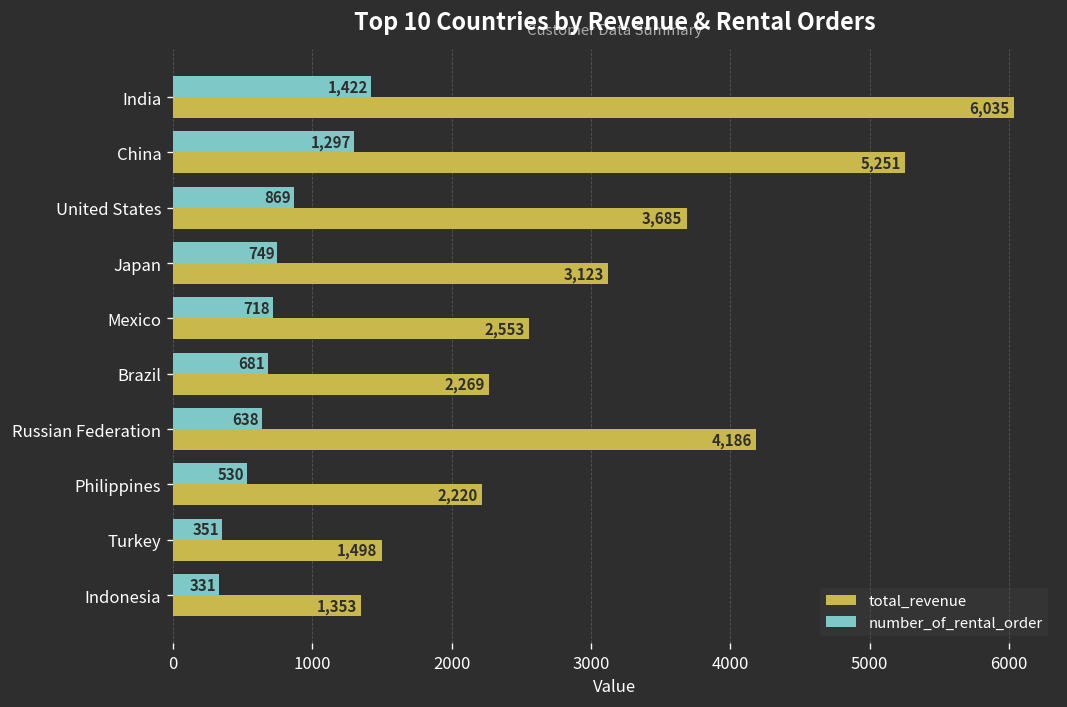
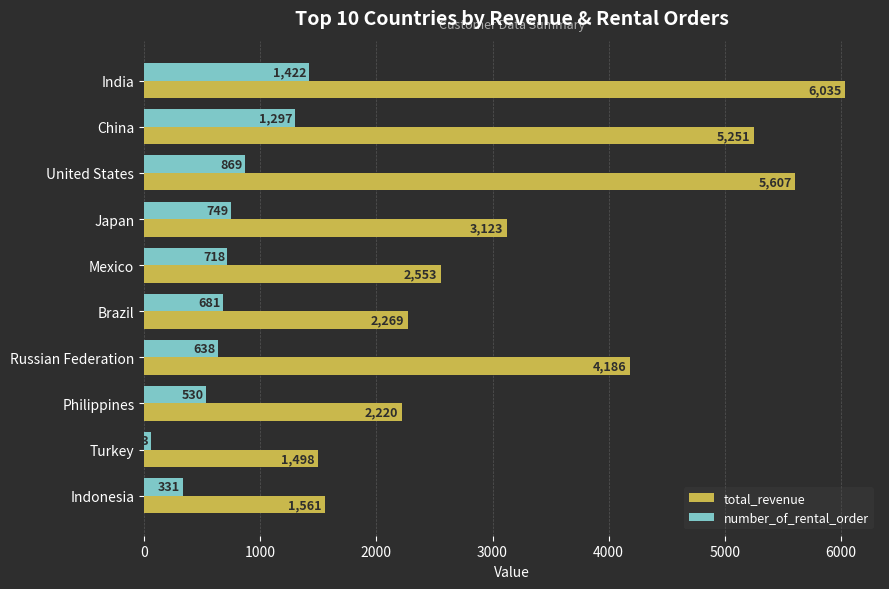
total_revenue, United States: 3,685 -> 5,607
number_of_rental_order, Turkey: 350 -> 60
total_revenue, Indonesia: 1,353 -> 1,561
